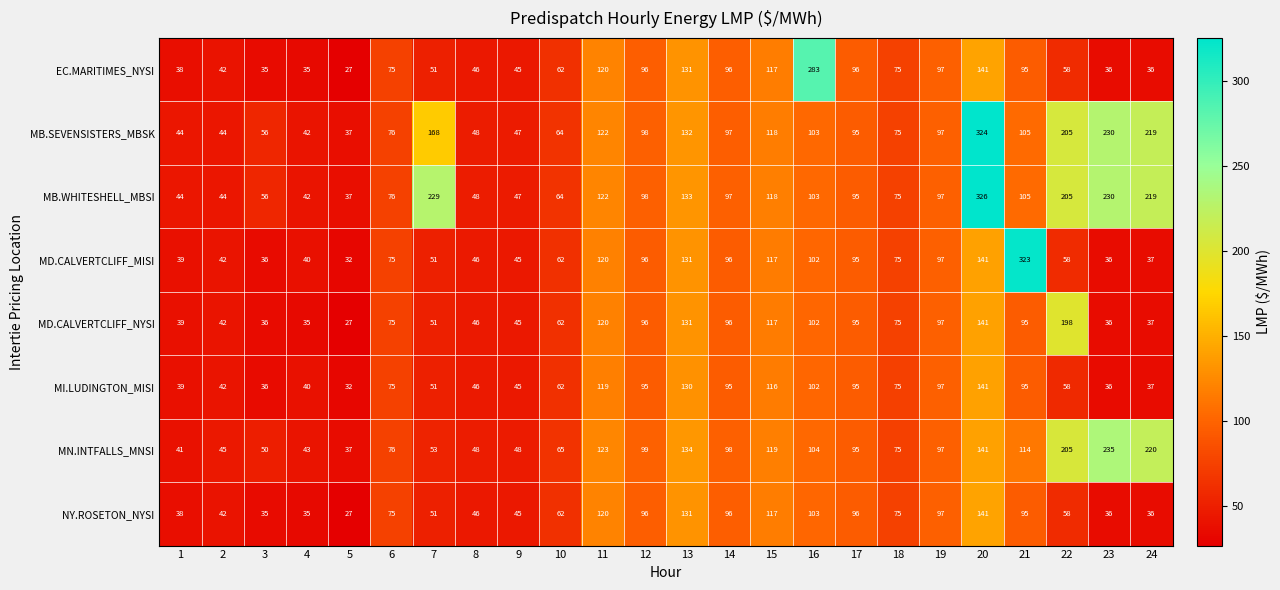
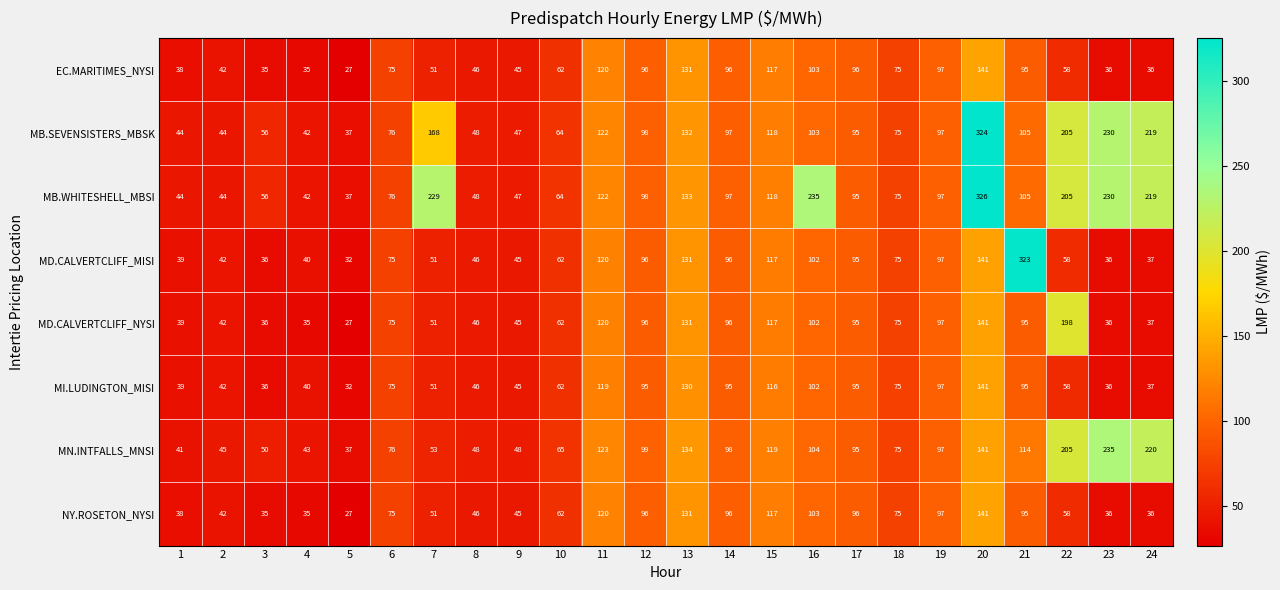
EC.MARITIMES_NYSI, 16: 283 -> 103
MB.WHITESHELL_MBSI, 16: 103 -> 235
